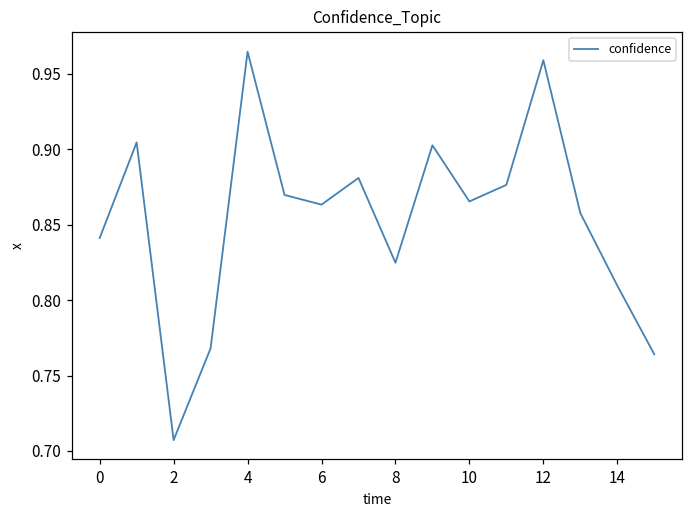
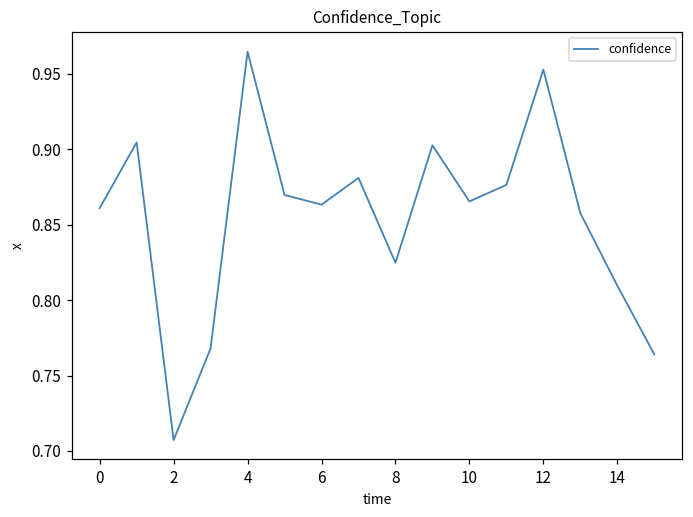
0: 0.841 -> 0.861
12: 0.959 -> 0.953
